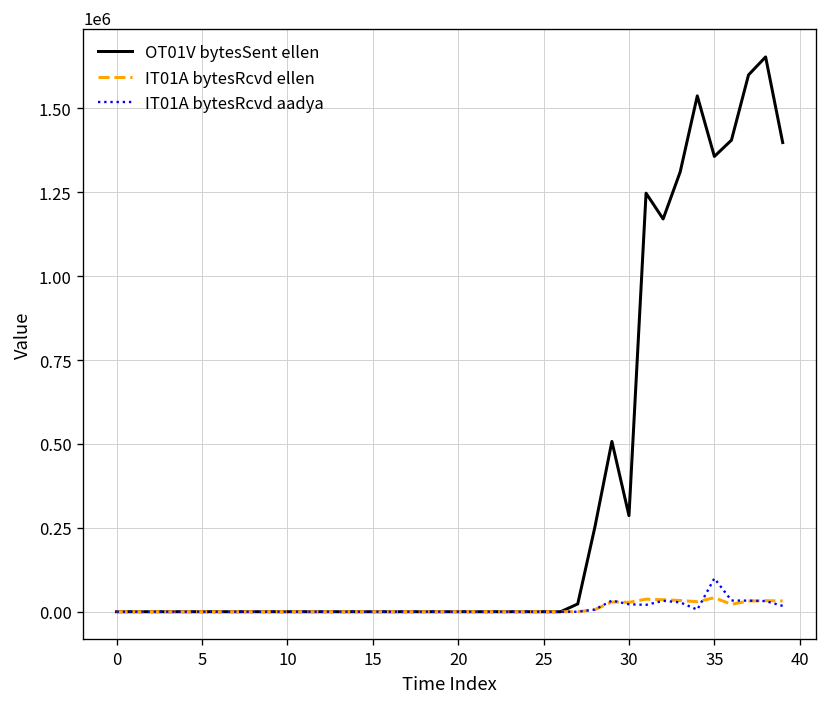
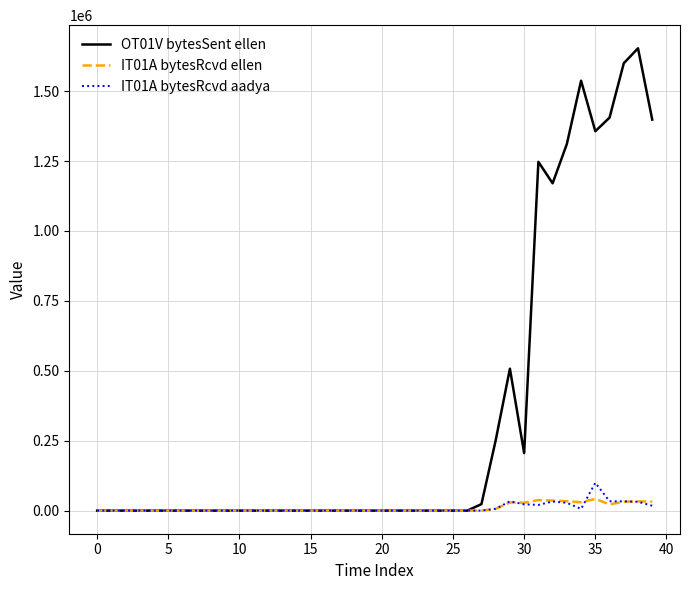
OT01V bytesSent ellen, 30: 290000 -> 210000
